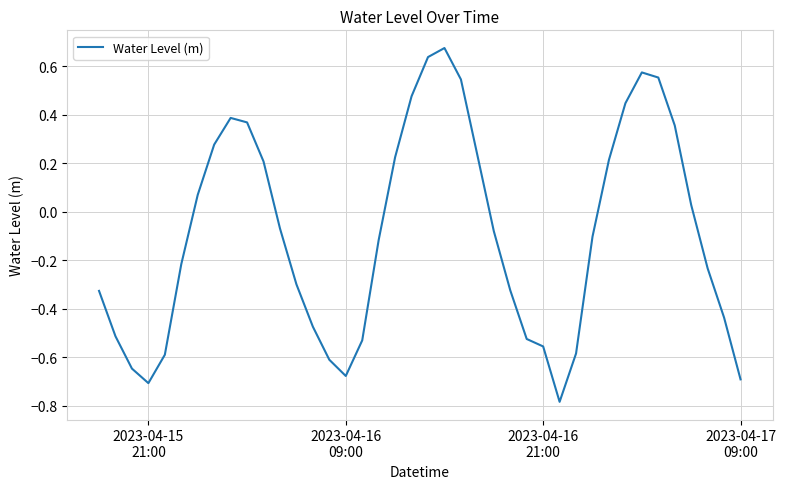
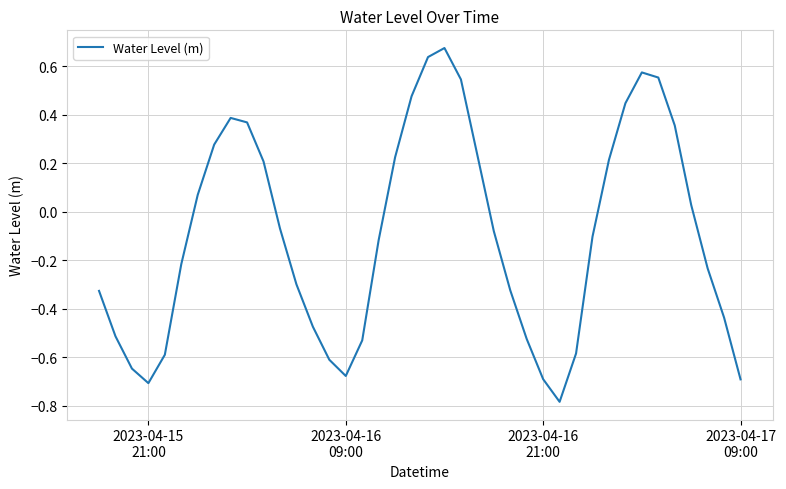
2023-04-16 21:00: -0.56 -> -0.69
